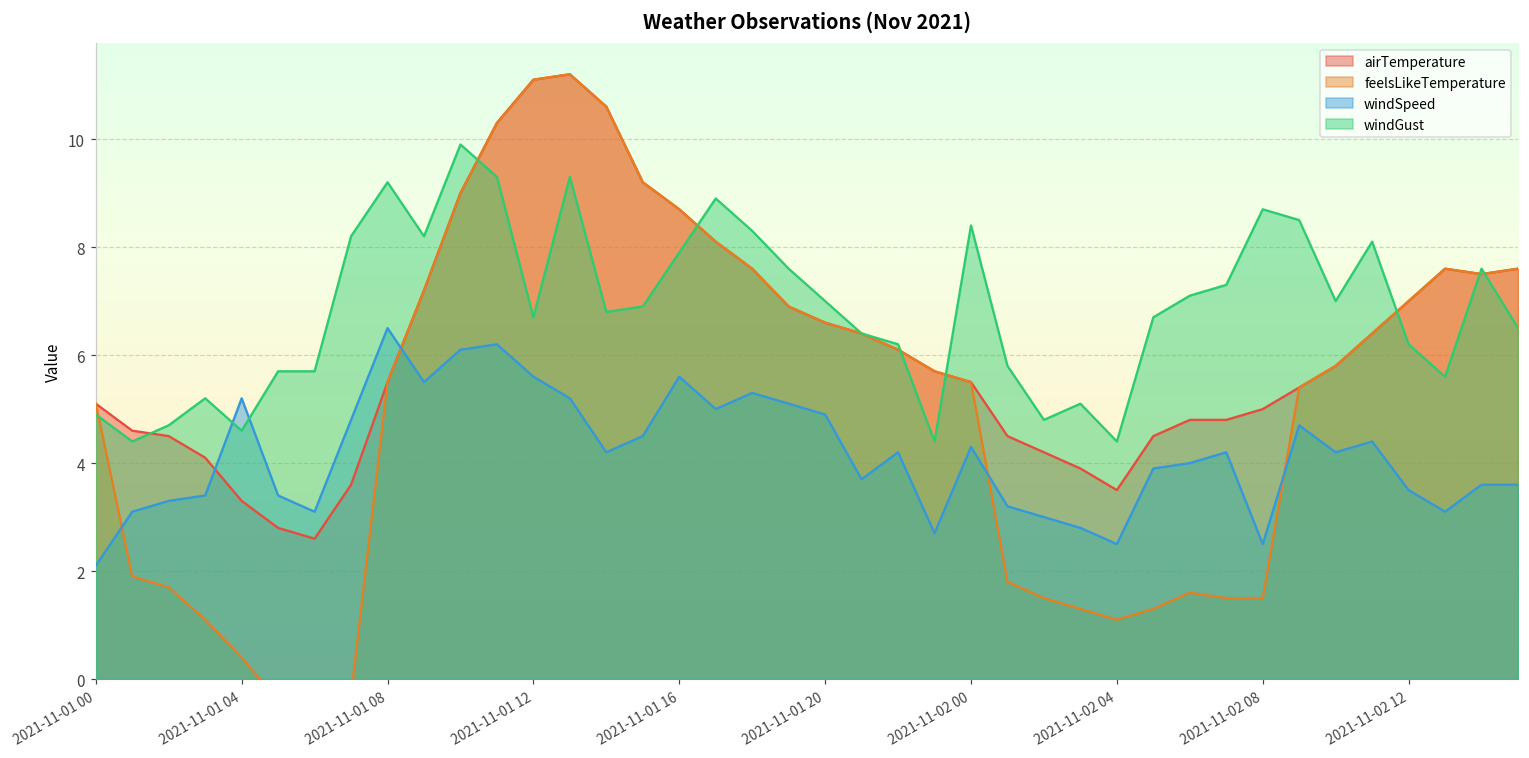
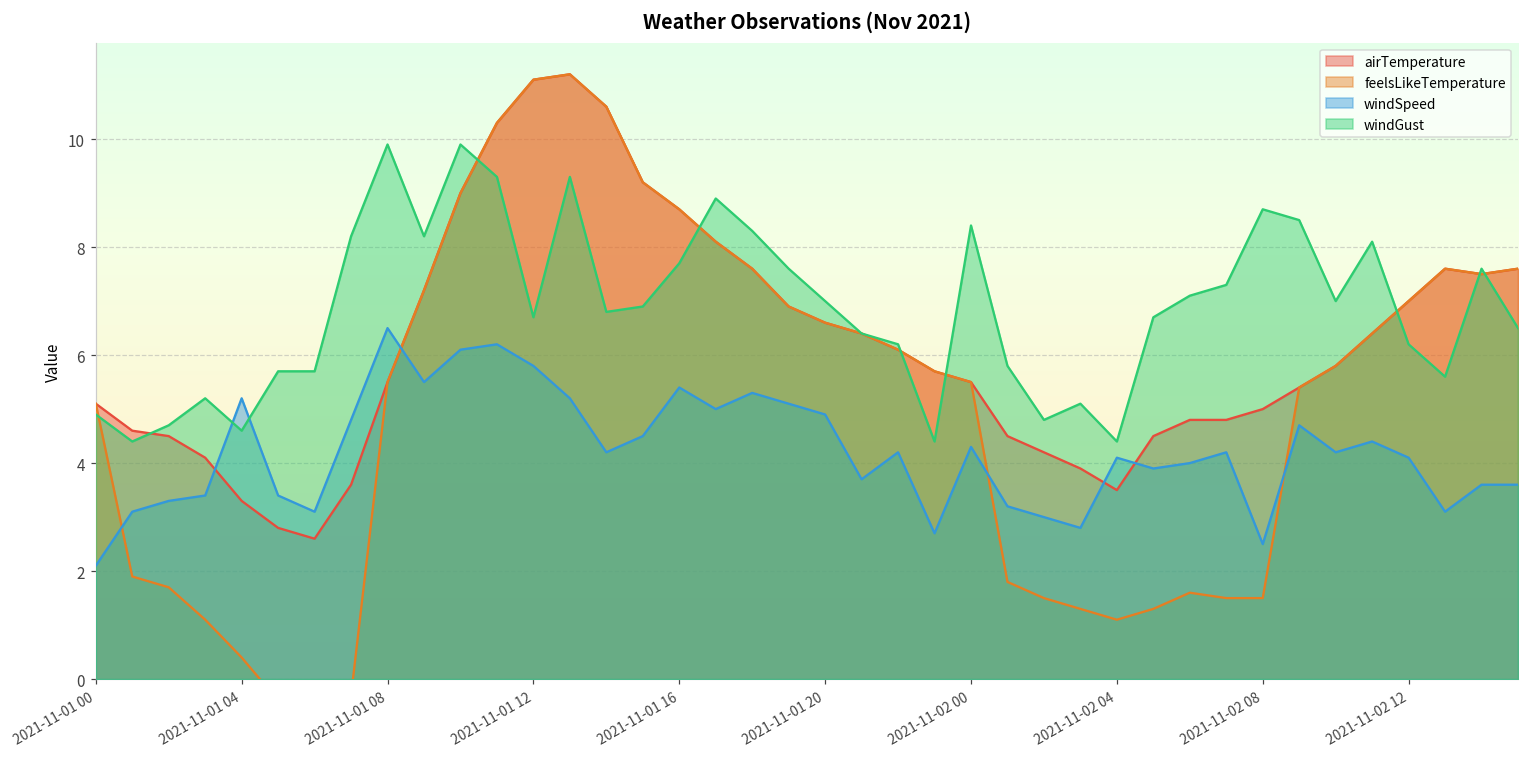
windGust, 2021-11-01 08: 9.2 -> 9.9
windSpeed, 2021-11-01 12: 5.6 -> 5.8
windSpeed, 2021-11-01 16: 5.6 -> 5.4
windGust, 2021-11-01 16: 7.9 -> 7.7
windSpeed, 2021-11-02 04: 2.5 -> 4.1
windSpeed, 2021-11-02 12: 3.5 -> 4.1
